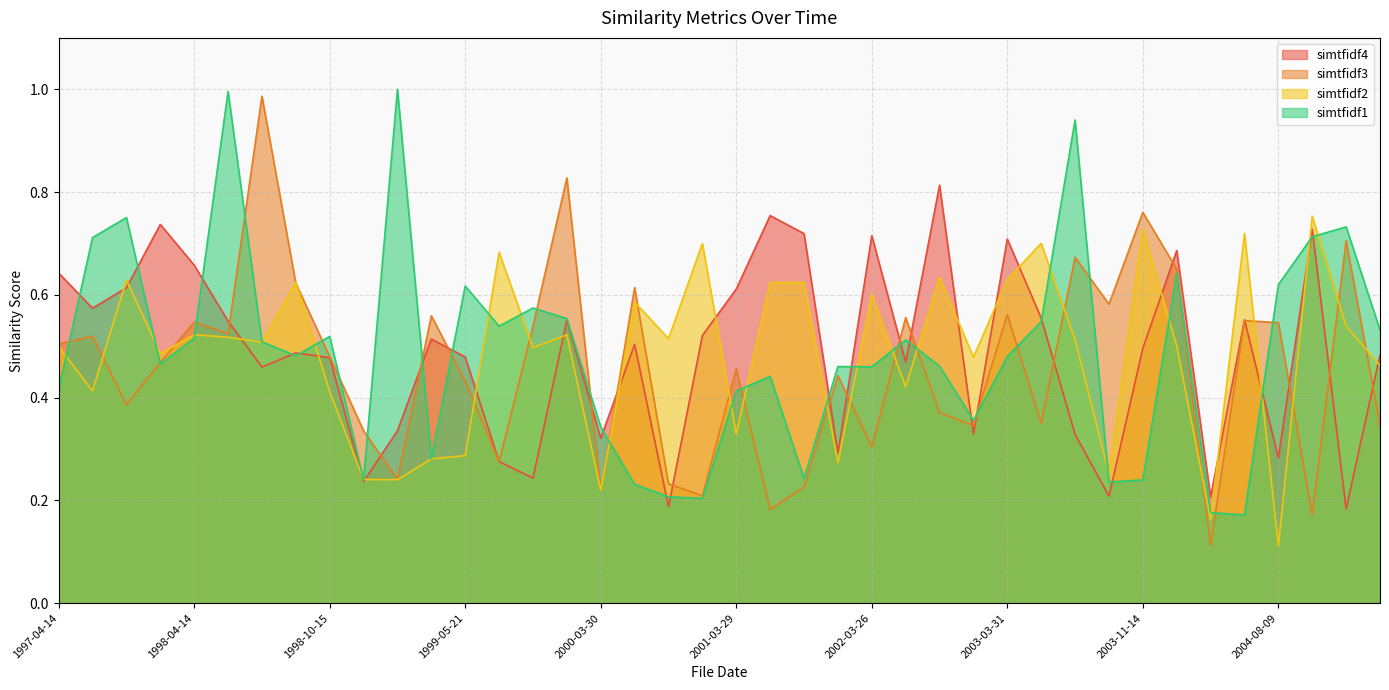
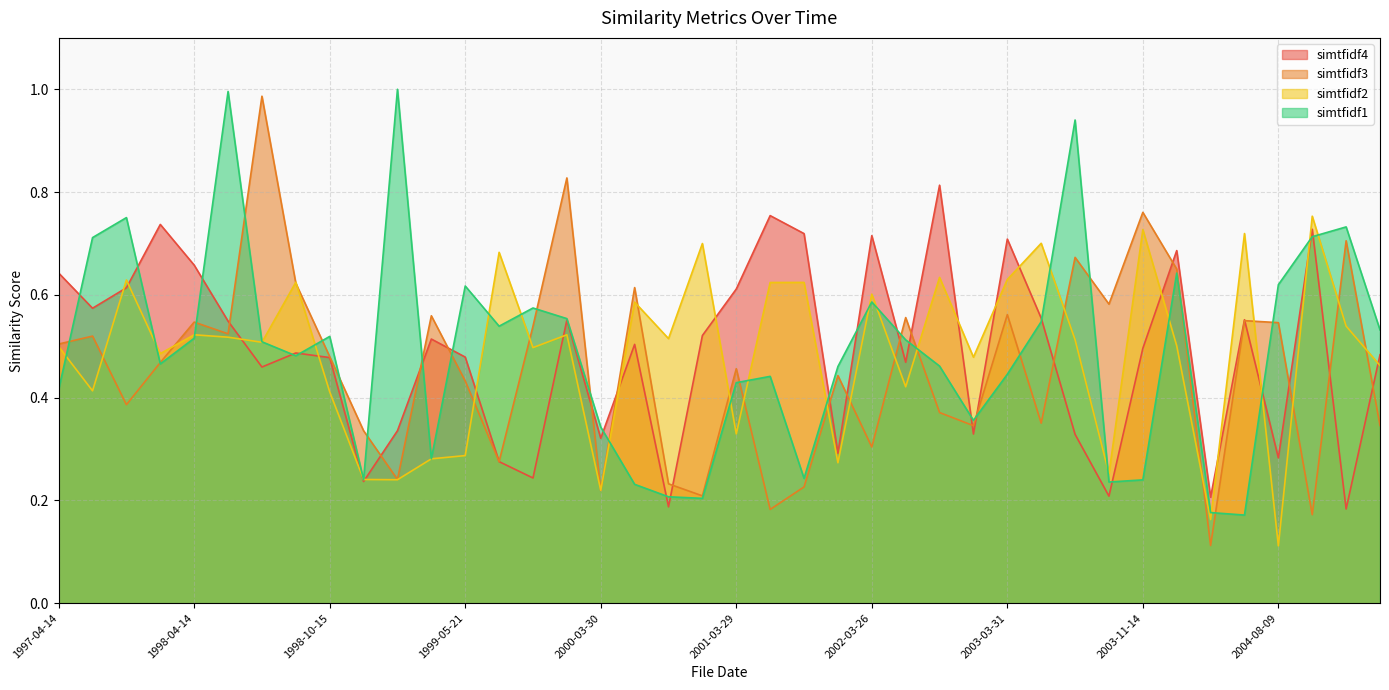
simtfidf1, 2001-03-29: 0.41 -> 0.43
simtfidf1, 2002-03-26: 0.46 -> 0.59
simtfidf1, 2003-03-31: 0.48 -> 0.45
